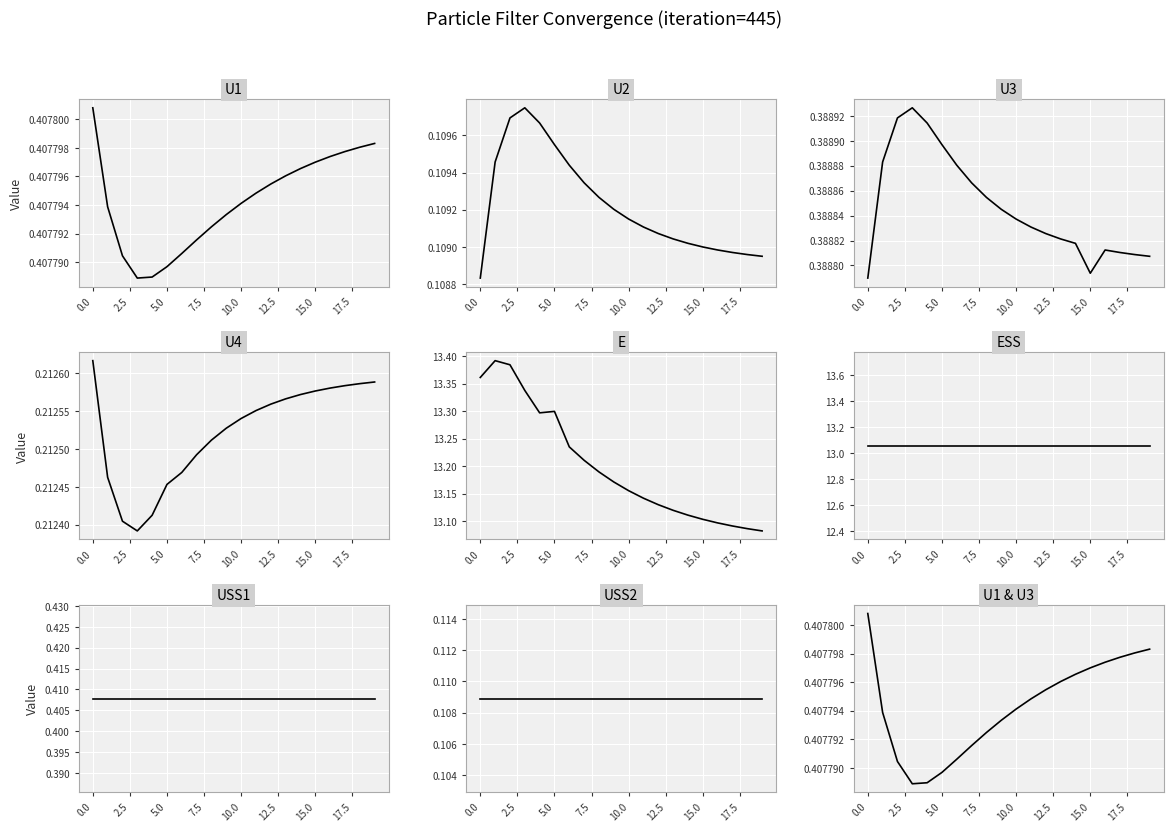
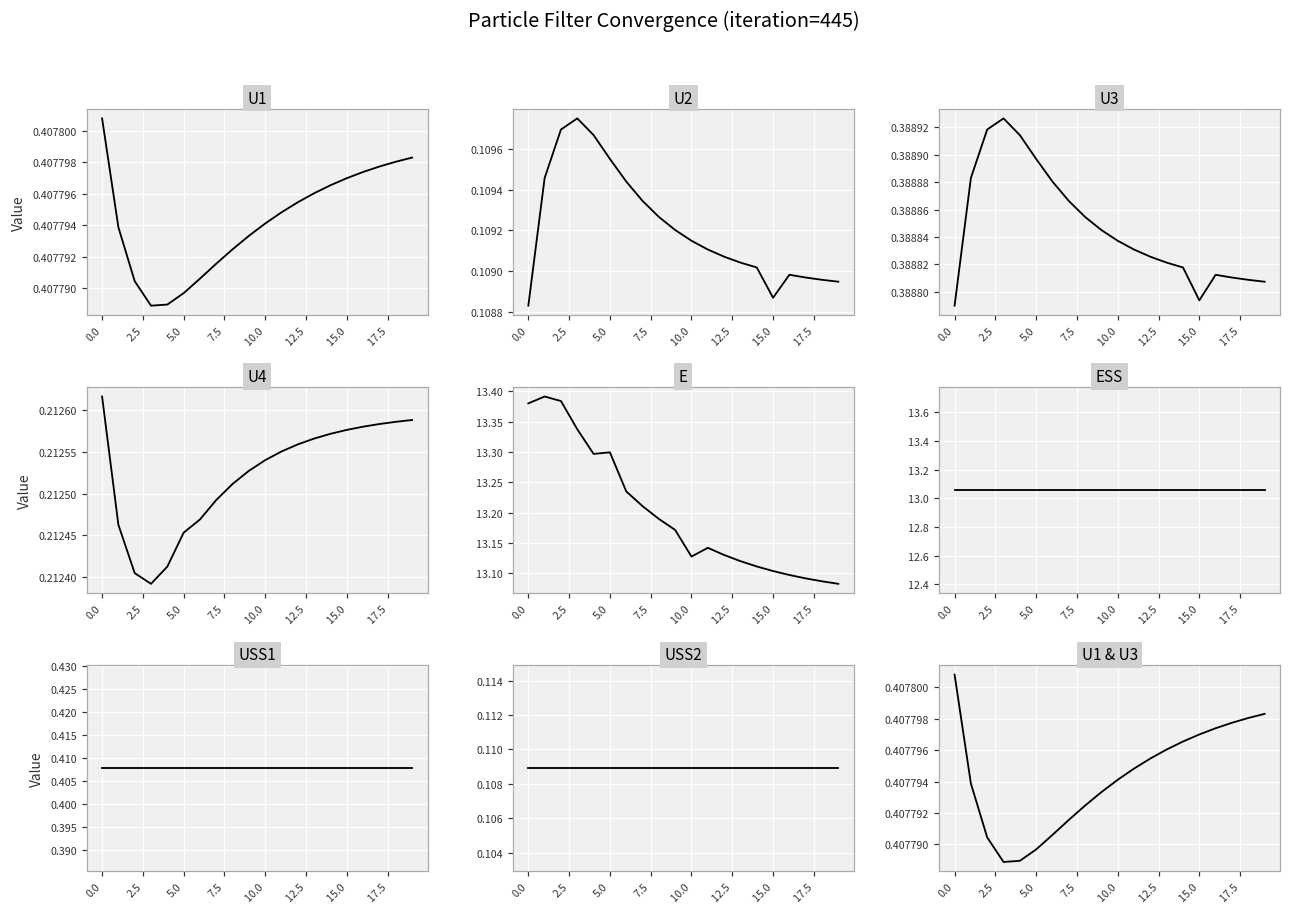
U2, 15.0: 0.10900 -> 0.10887
E, 0.0: 13.36 -> 13.38
E, 10.0: 13.16 -> 13.13
